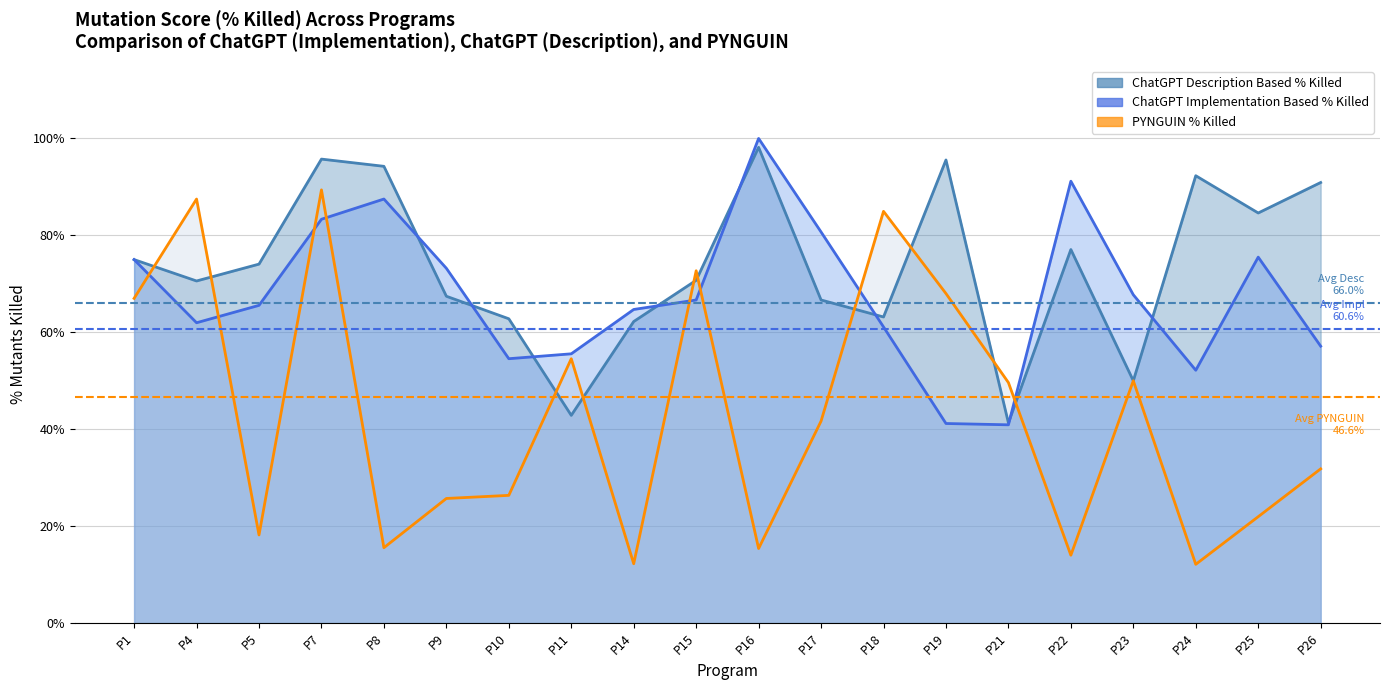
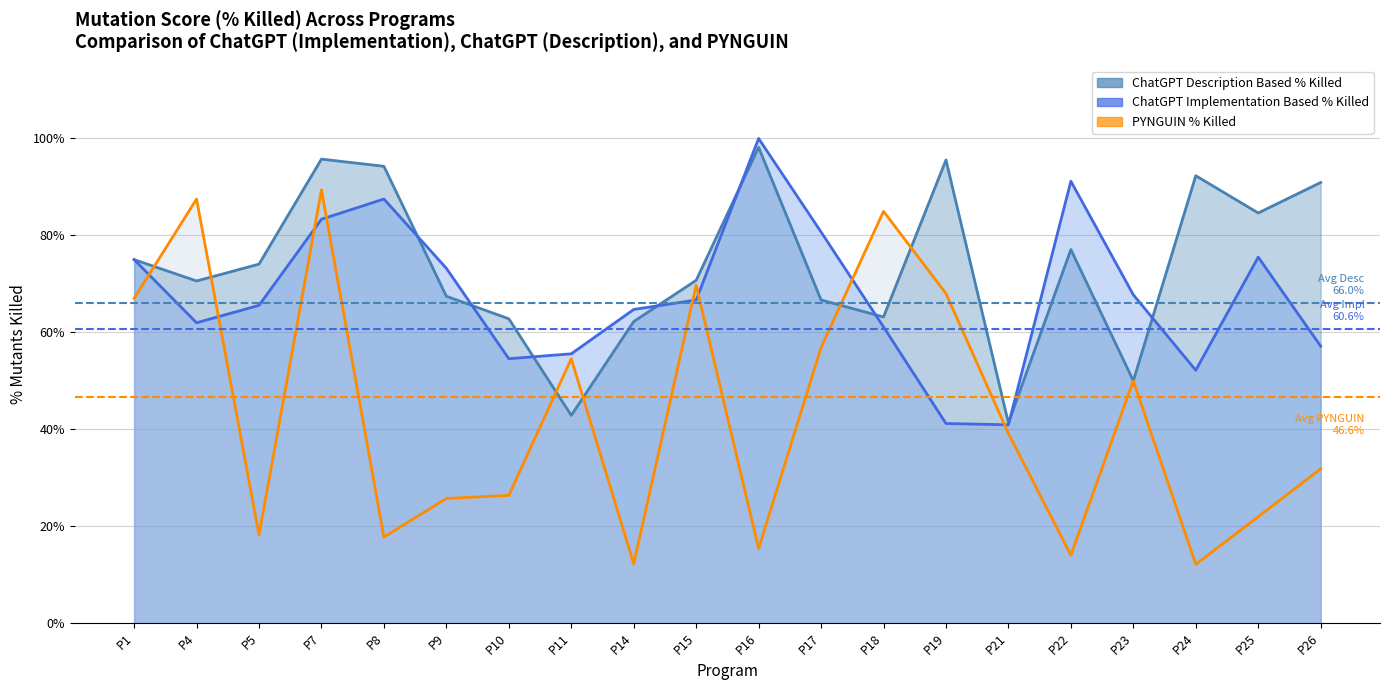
PYNGUIN % Killed, P8: 16% -> 18%
PYNGUIN % Killed, P15: 73% -> 70%
PYNGUIN % Killed, P17: 42% -> 57%
PYNGUIN % Killed, P21: 50% -> 39%
